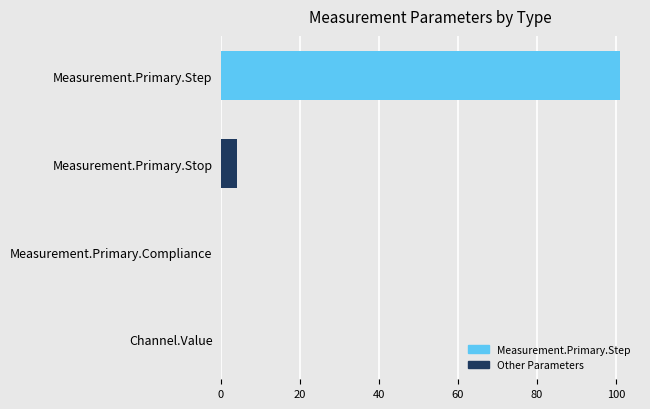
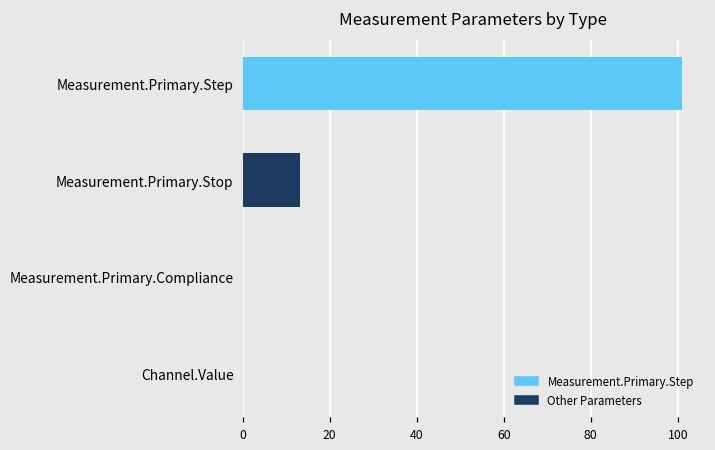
Measurement.Primary.Stop: 4 -> 13
